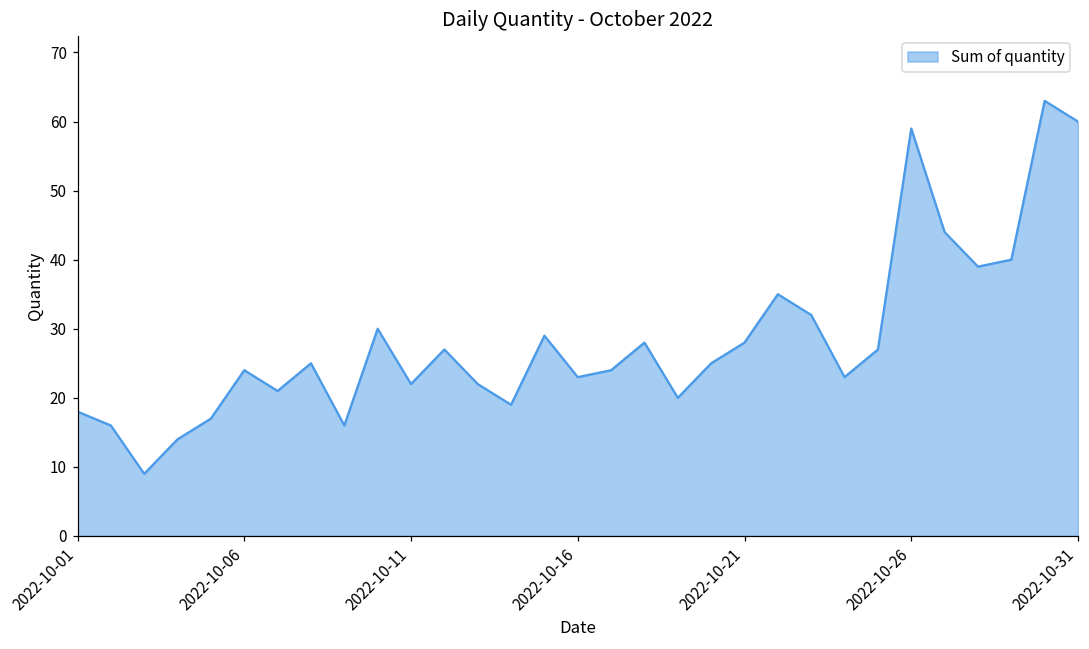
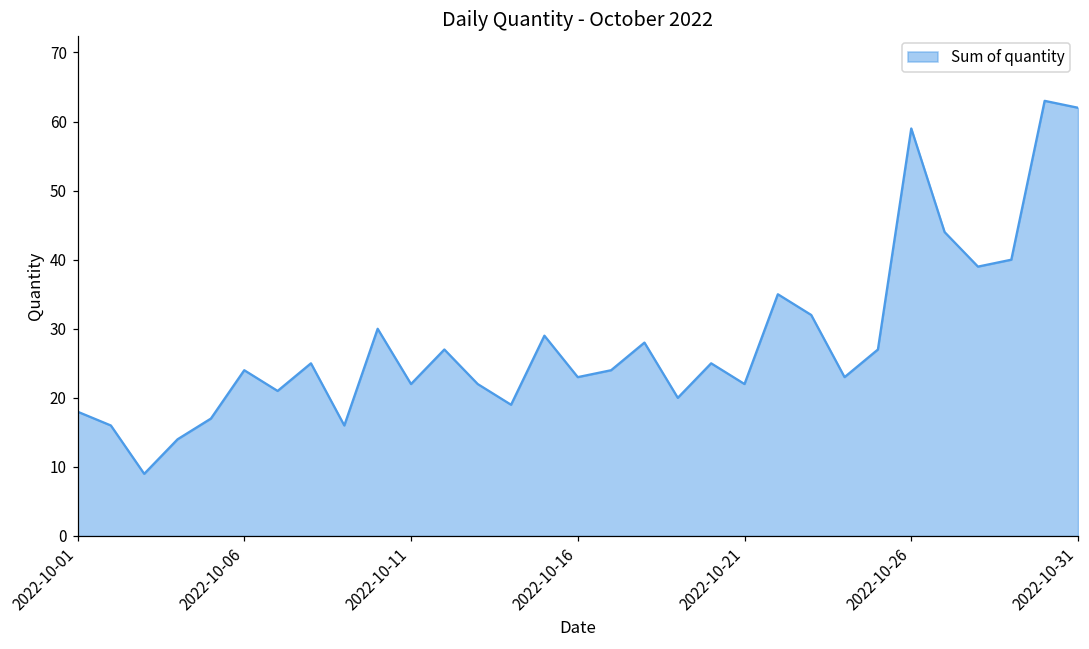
2022-10-21: 28 -> 22
2022-10-31: 60 -> 62
